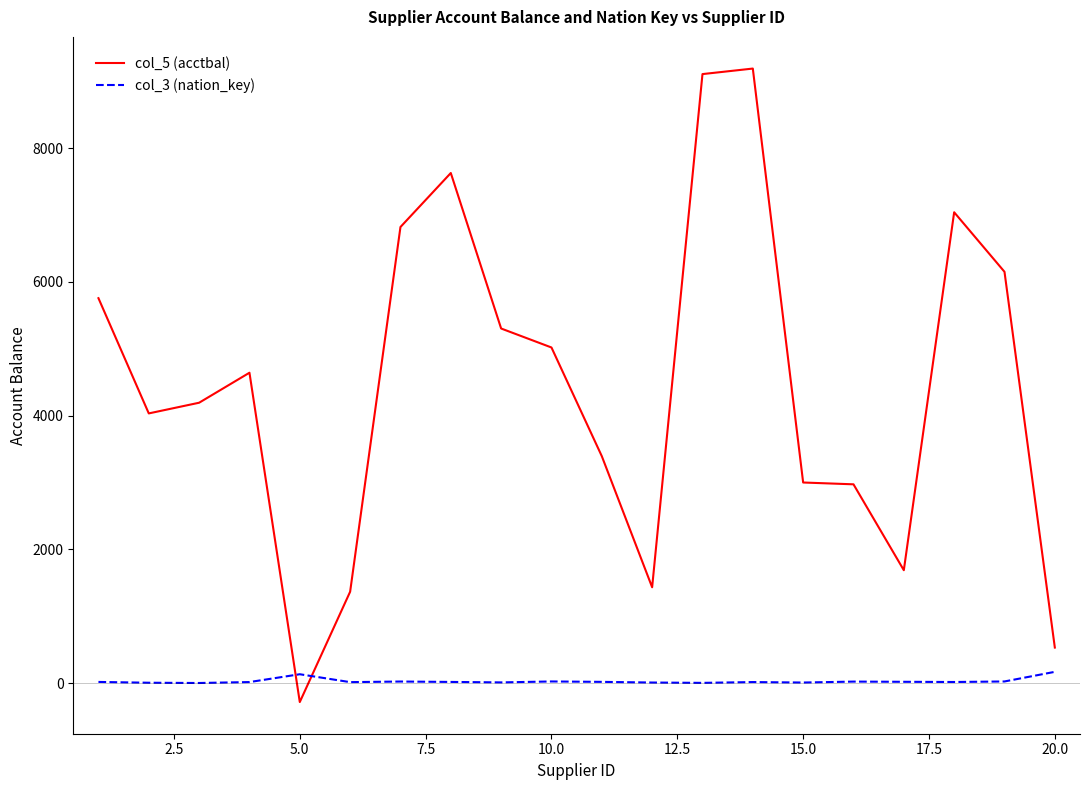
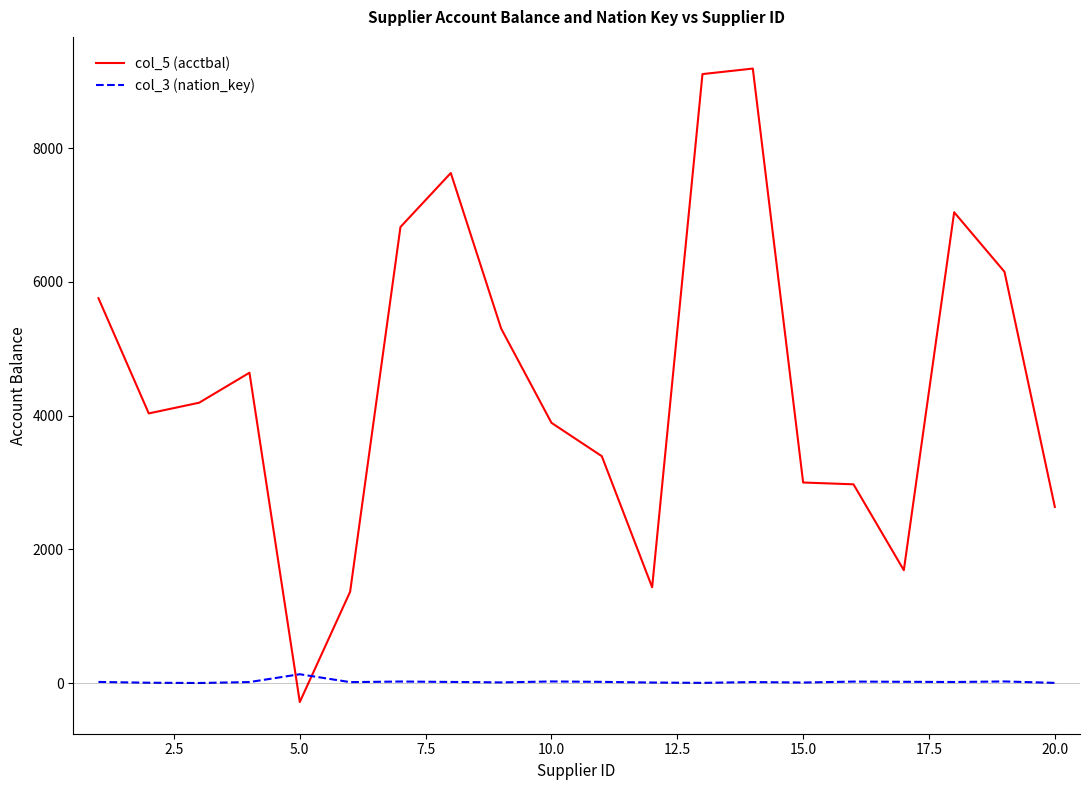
col_5 (acctbal), 10.0: 5000 -> 3900
col_5 (acctbal), 20.0: 500 -> 2600
col_3 (nation_key), 20.0: 200 -> 0
